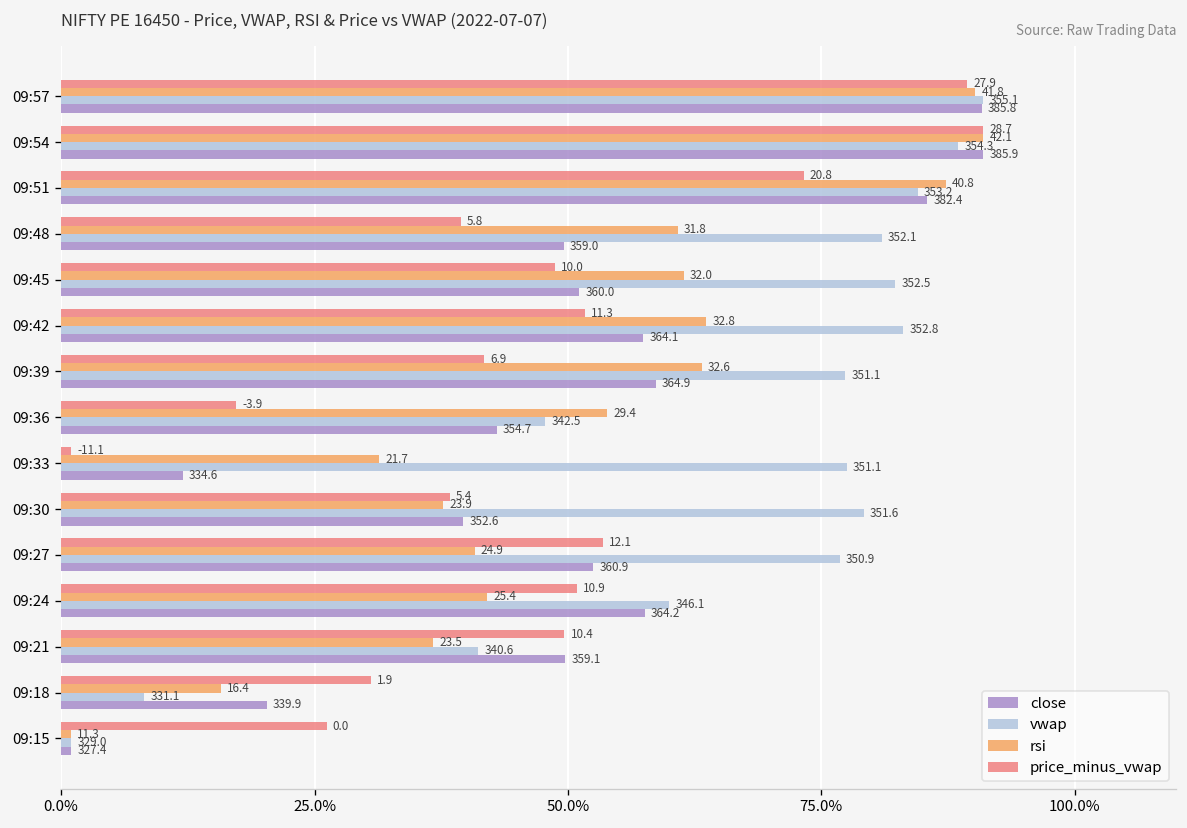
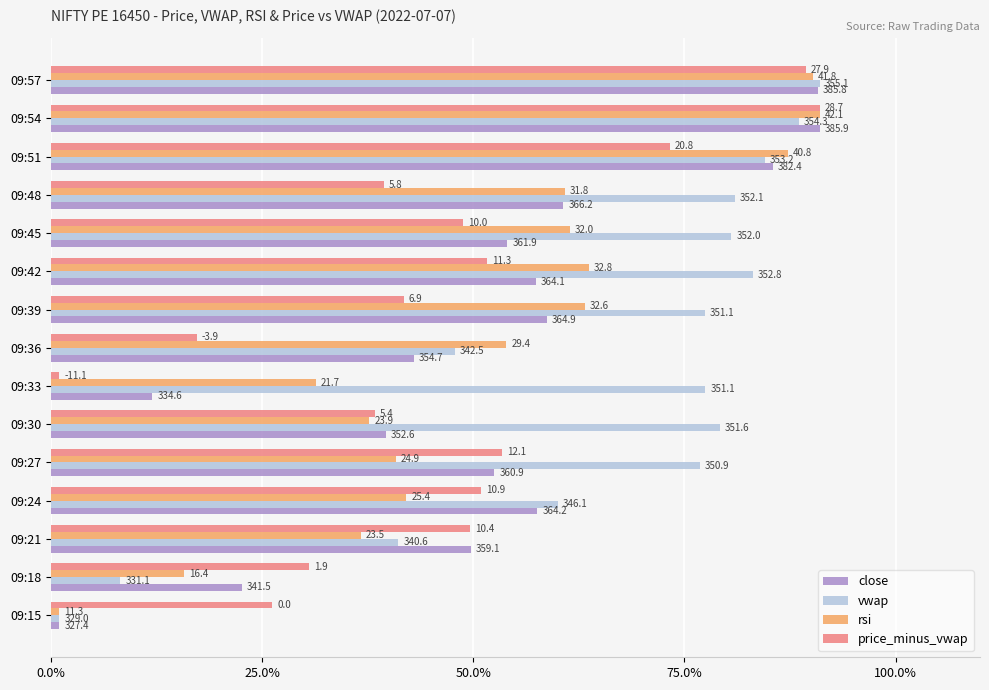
close, 09:48: 359.0 -> 366.2
vwap, 09:45: 352.5 -> 352.0
close, 09:45: 360.0 -> 361.9
close, 09:18: 339.9 -> 341.5
